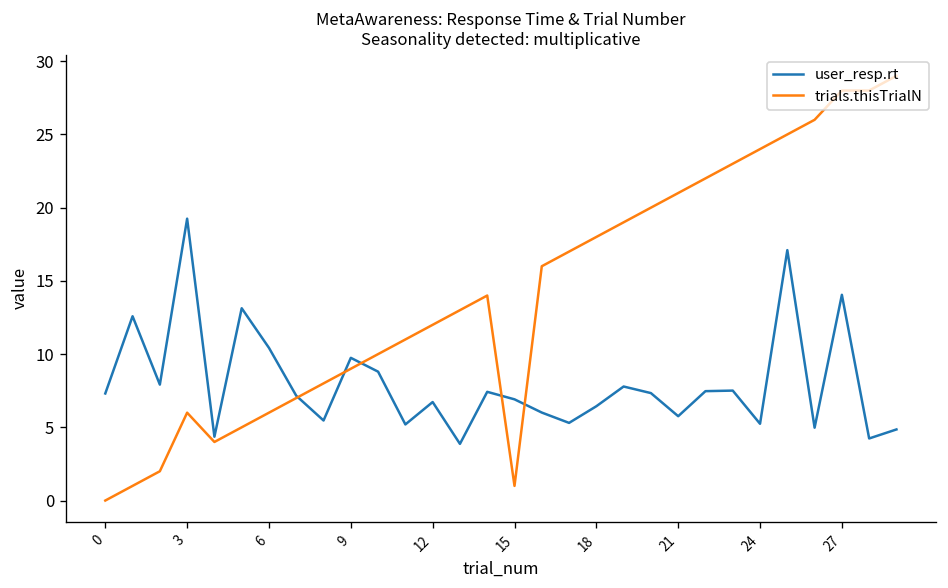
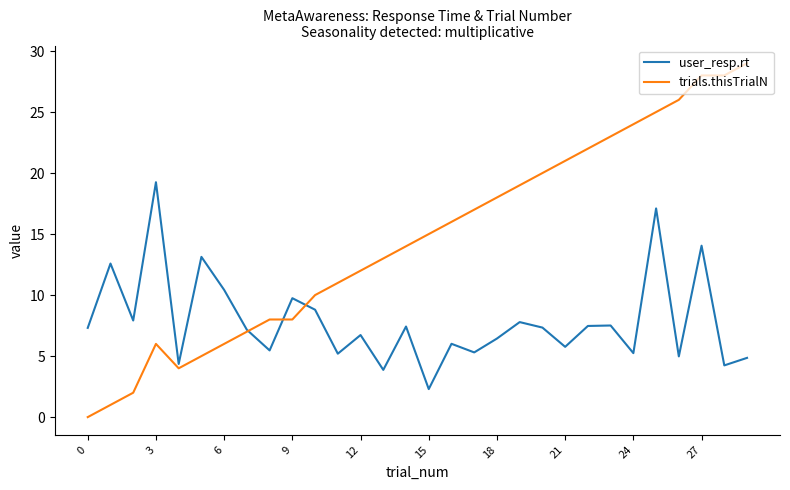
trials.thisTrialN, 9: 9 -> 8
user_resp.rt, 15: 6.9 -> 2.3
trials.thisTrialN, 15: 1 -> 15
